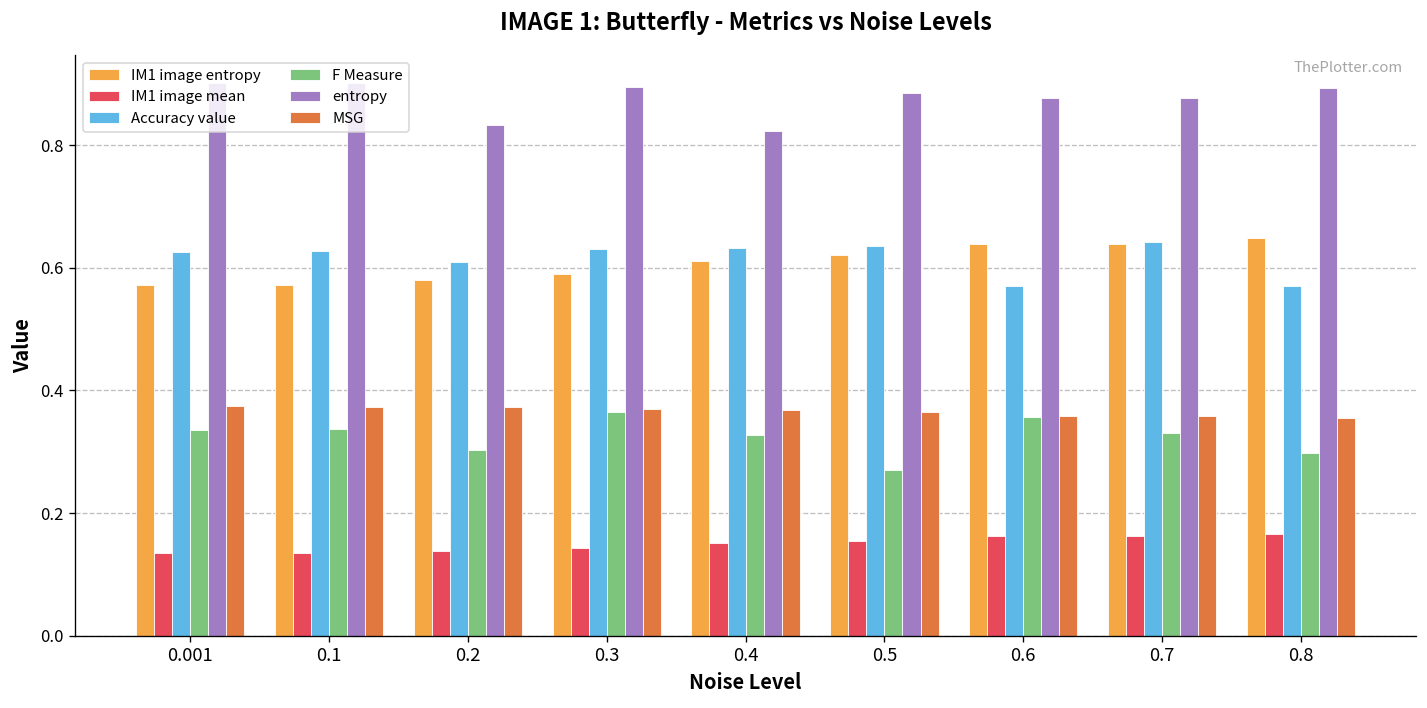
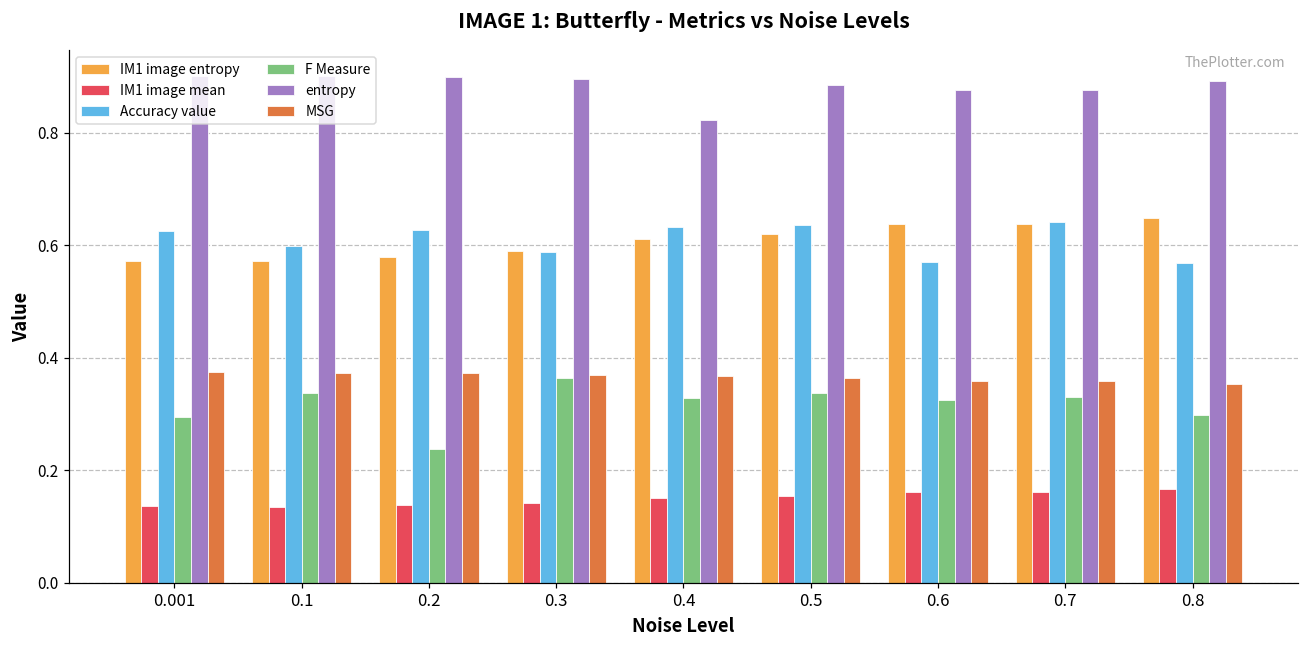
F Measure, 0.001: 0.34 -> 0.30
Accuracy value, 0.1: 0.63 -> 0.60
Accuracy value, 0.2: 0.61 -> 0.63
F Measure, 0.2: 0.30 -> 0.24
entropy, 0.2: 0.83 -> 0.90
Accuracy value, 0.3: 0.63 -> 0.59
F Measure, 0.5: 0.27 -> 0.34
F Measure, 0.6: 0.36 -> 0.33
